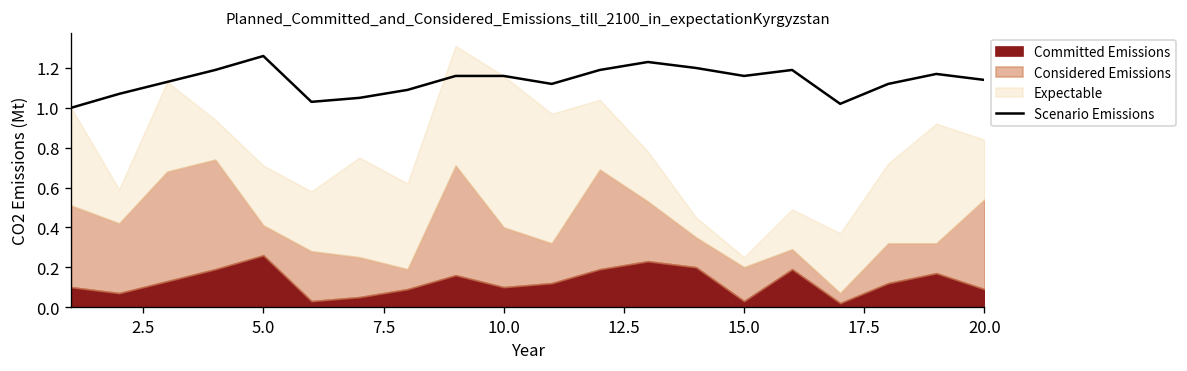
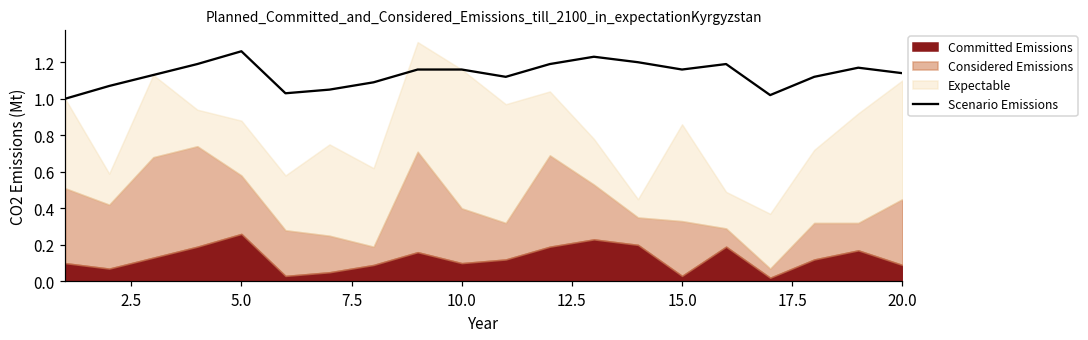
Considered Emissions, 5.0: 0.15 -> 0.32
Considered Emissions, 15.0: 0.17 -> 0.30
Expectable, 15.0: 0.05 -> 0.53
Considered Emissions, 20.0: 0.45 -> 0.36
Expectable, 20.0: 0.30 -> 0.65
